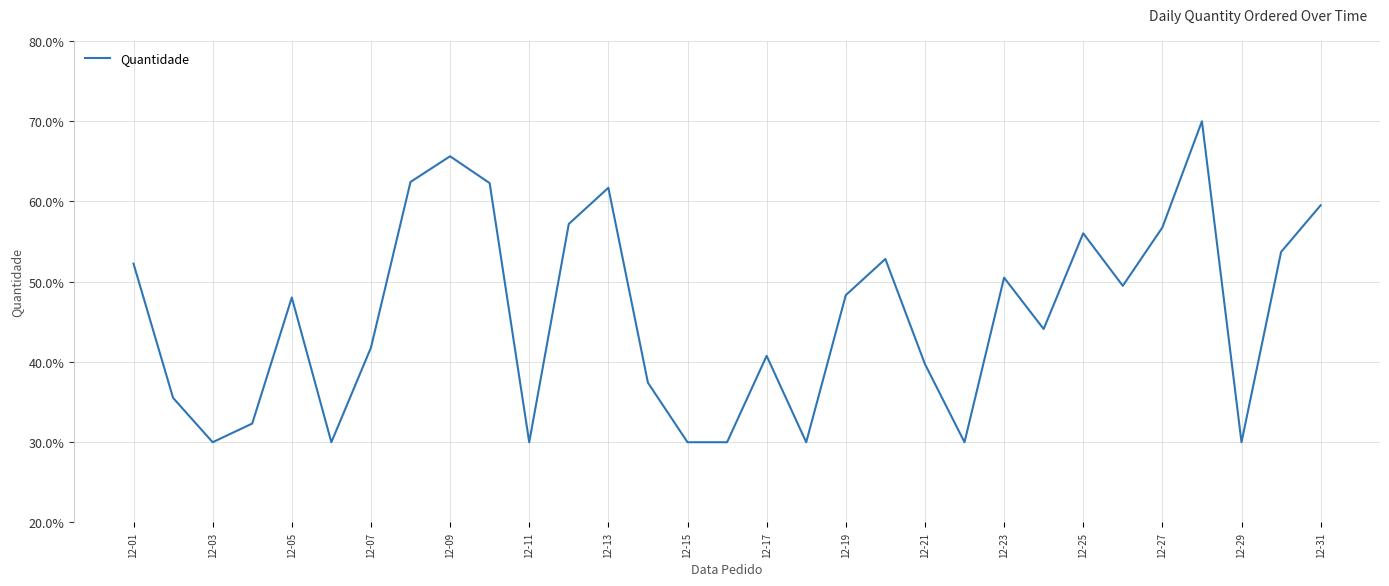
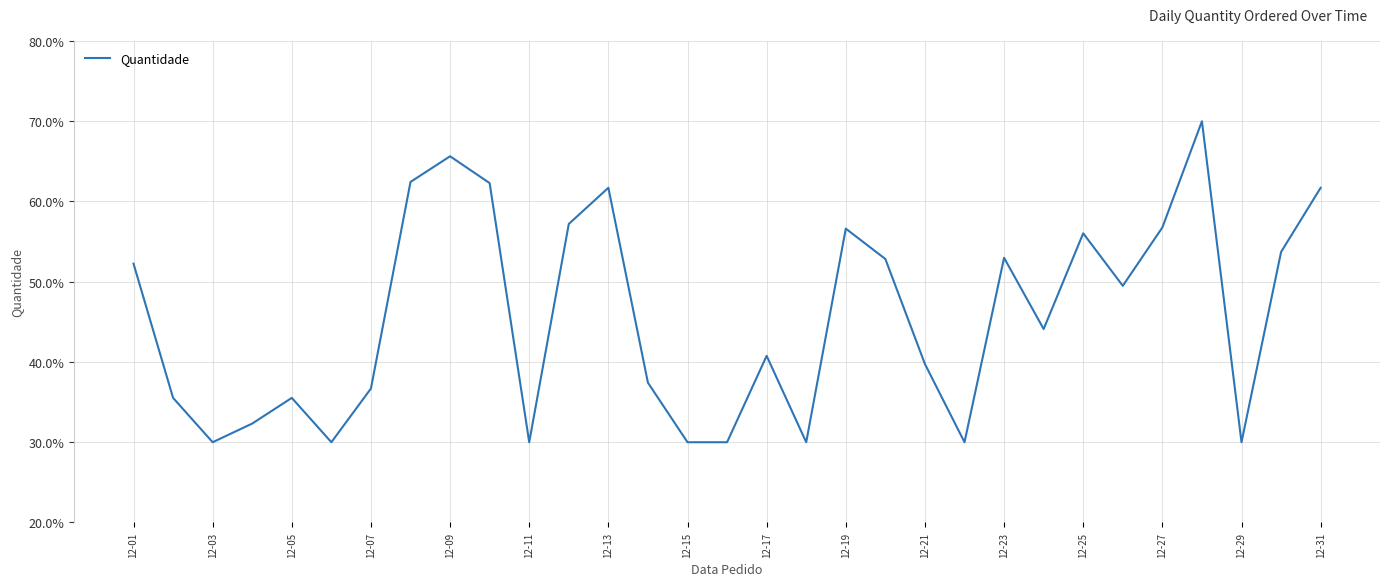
12-05: 48% -> 36%
12-07: 42% -> 37%
12-19: 48% -> 57%
12-23: 51% -> 53%
12-31: 60% -> 62%
